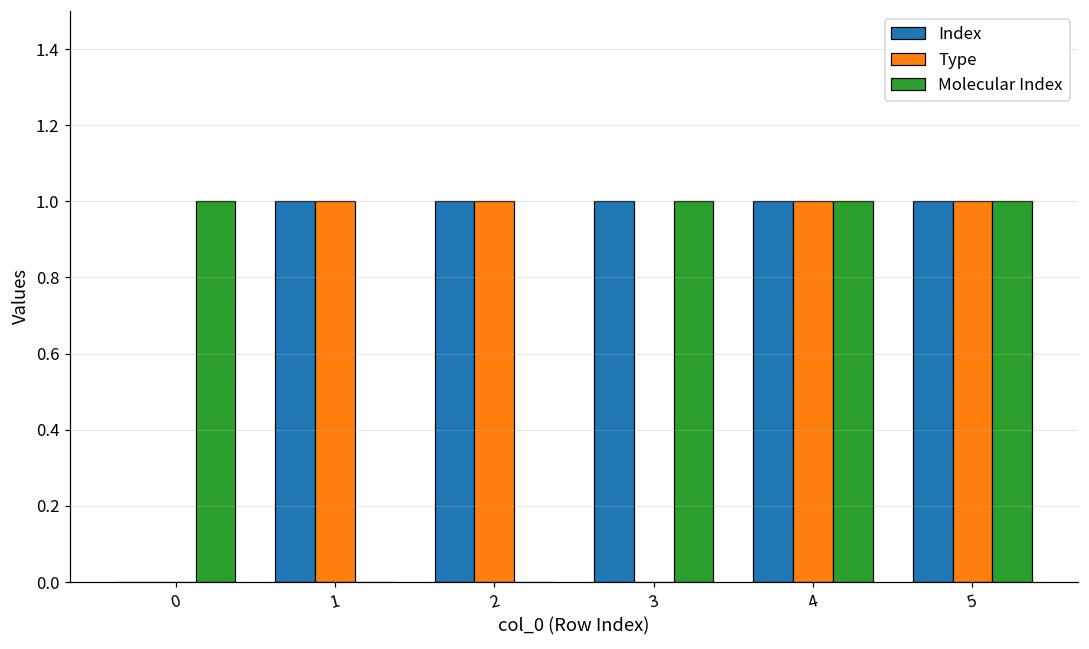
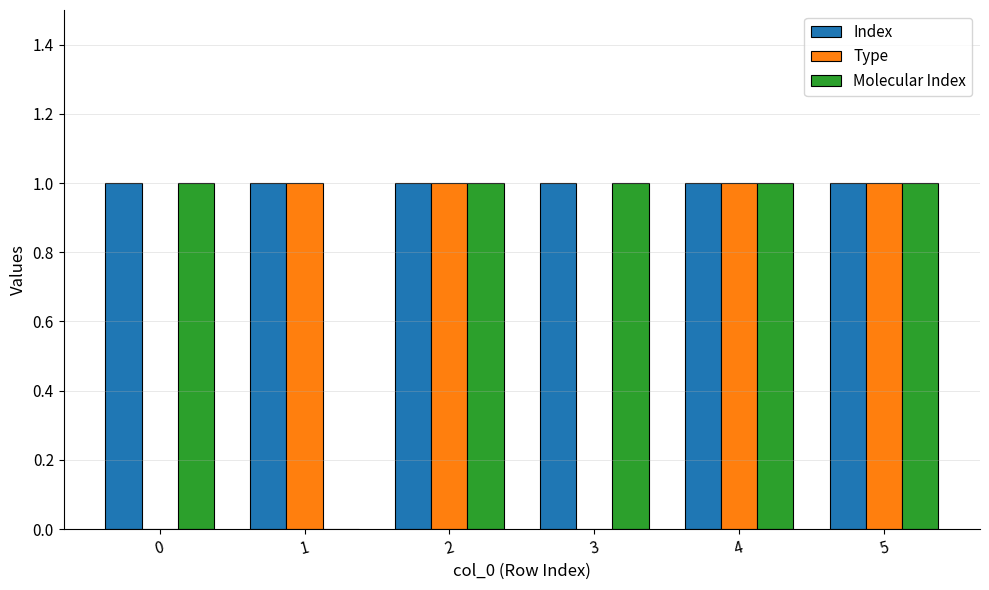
Index, 0: 0 -> 1
Molecular Index, 2: 0 -> 1
